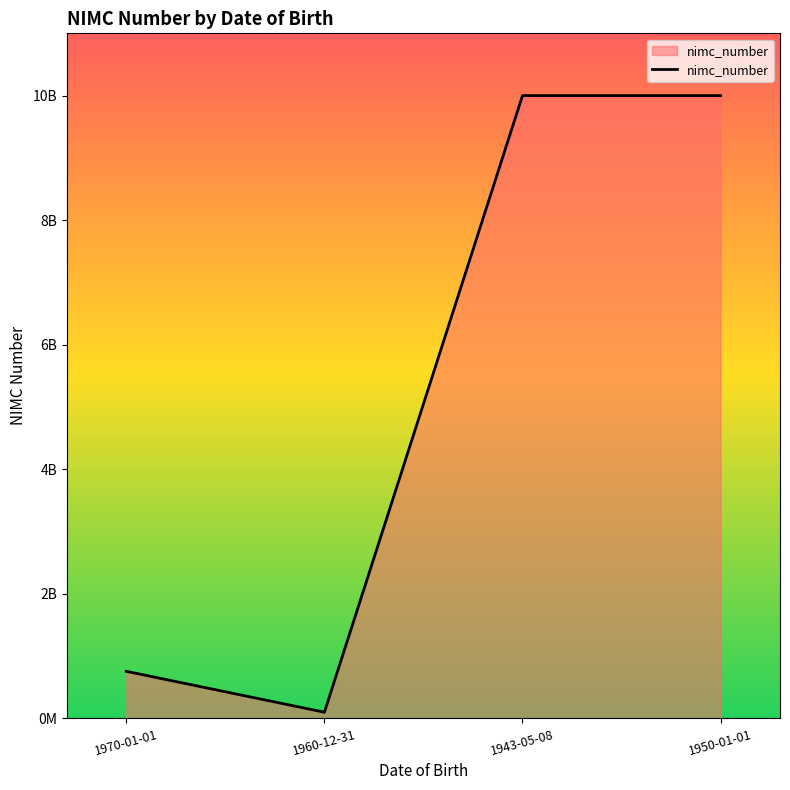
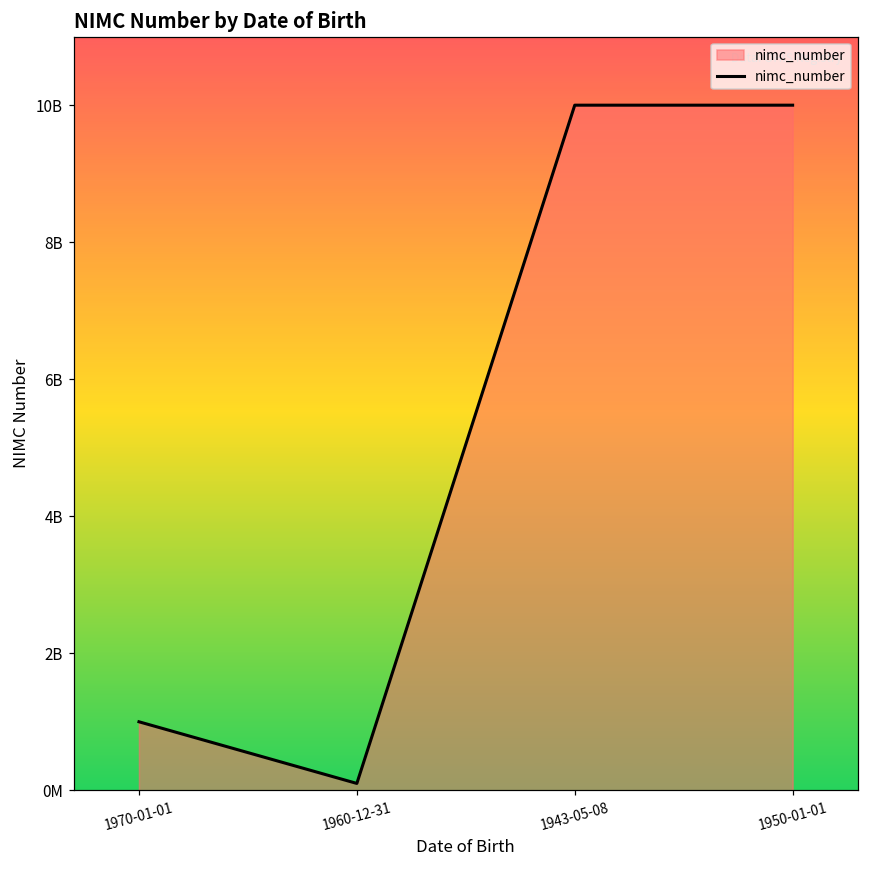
1970-01-01: 800000000 -> 1000000000
